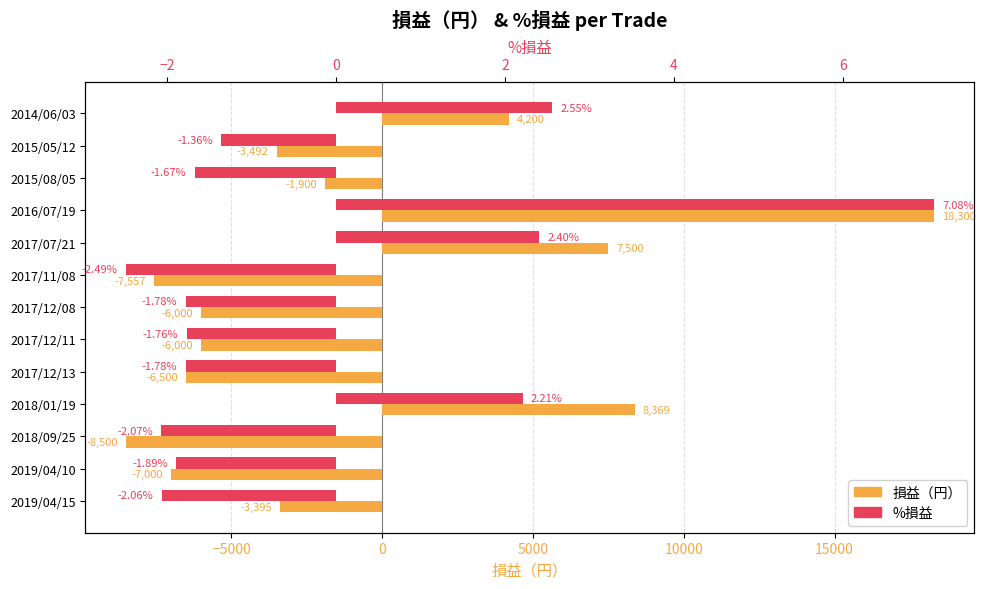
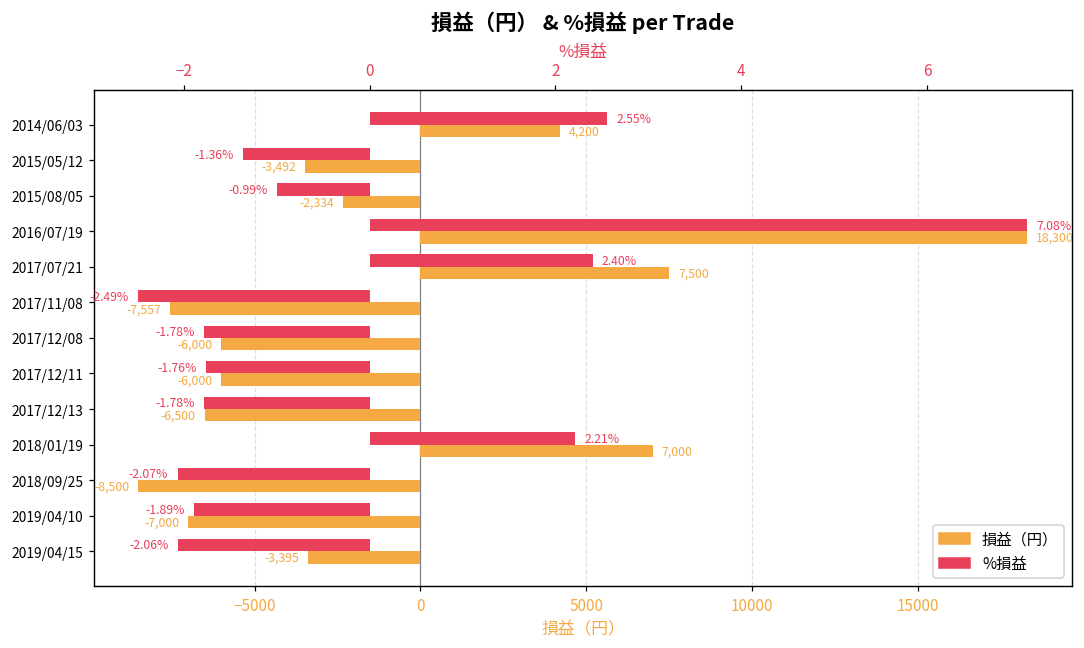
損益（円）, 2015/08/05: -1,900 -> -2,334
損益（円）, 2018/01/19: 8,369 -> 7,000
%損益, 2015/08/05: -1.67% -> -0.99%
